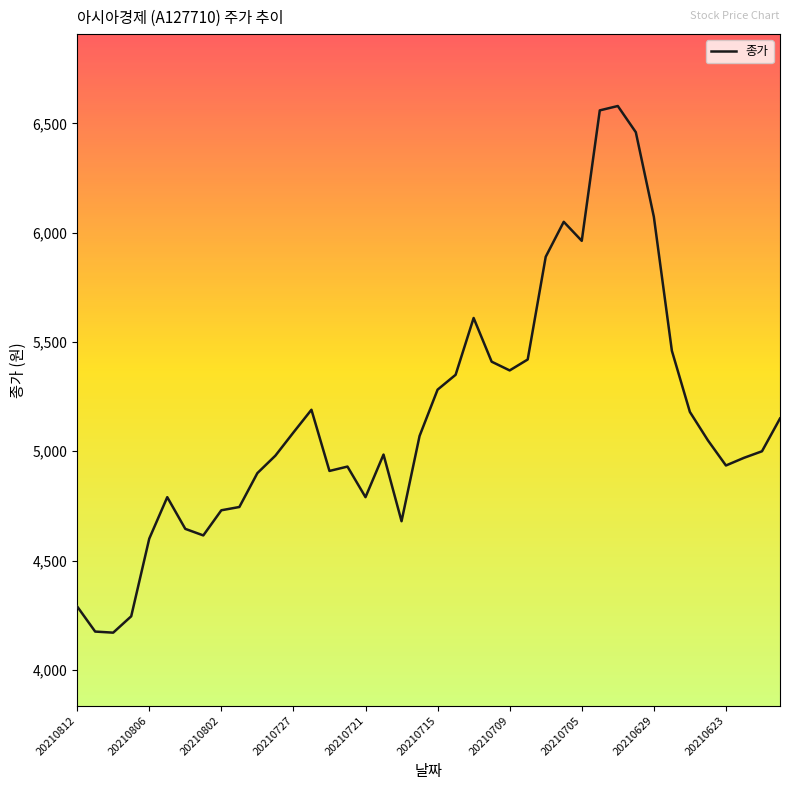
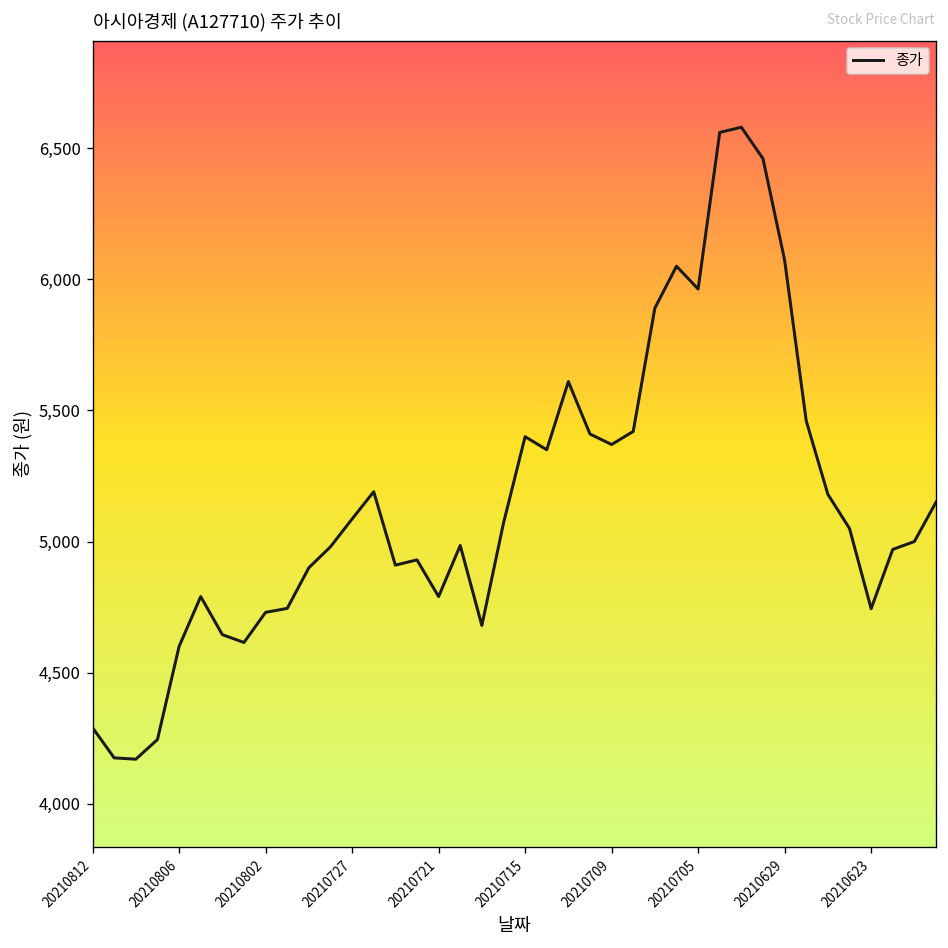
20210715: 5,280 -> 5,400
20210623: 4,940 -> 4,740
